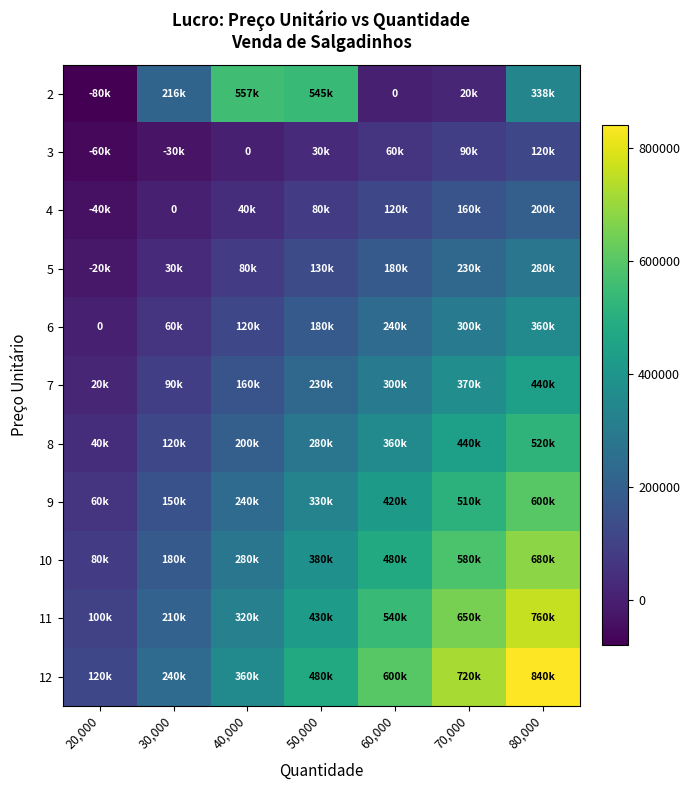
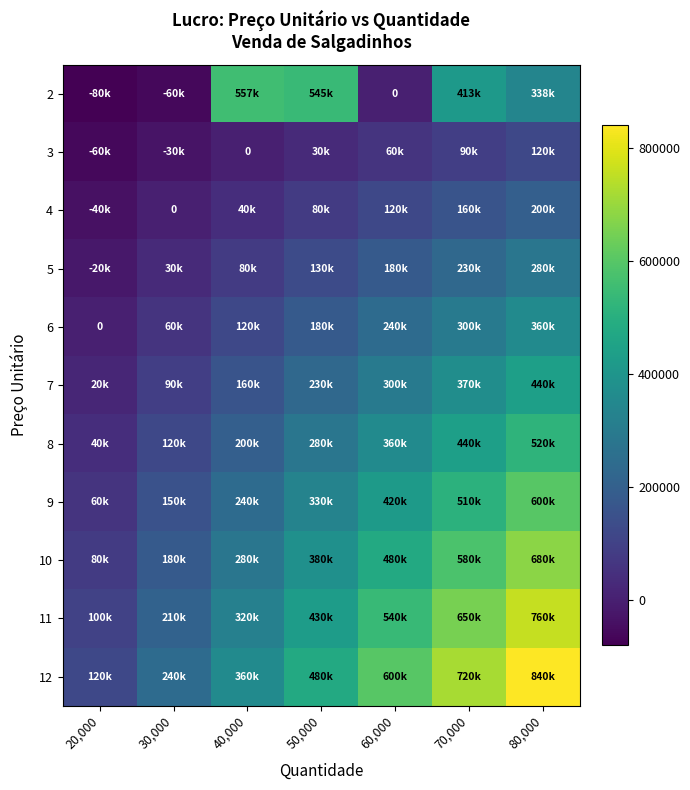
2, 30,000: 216k -> -60k
2, 70,000: 20k -> 413k
